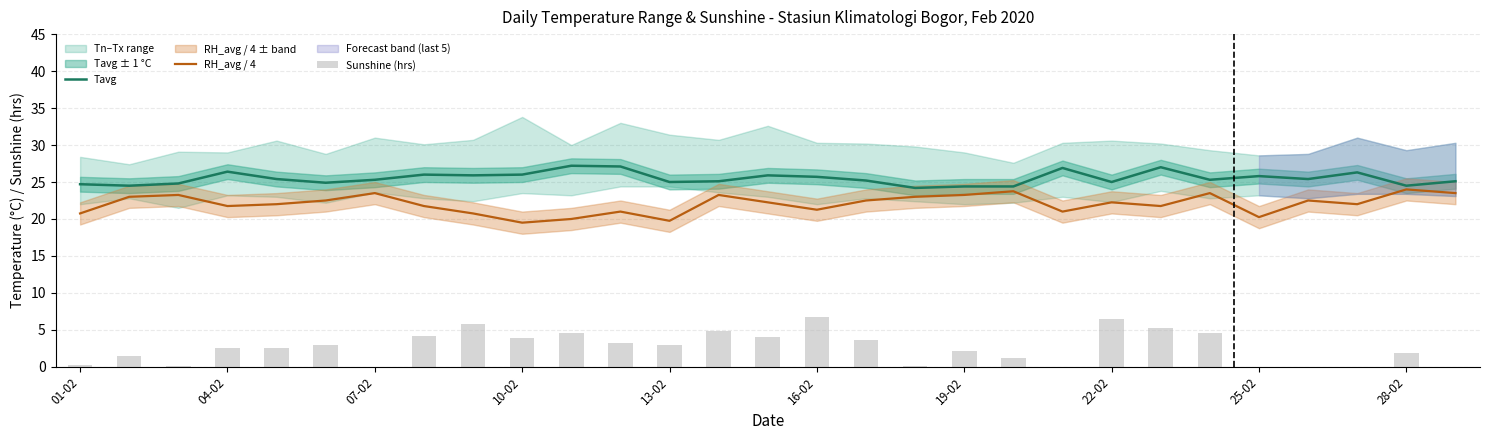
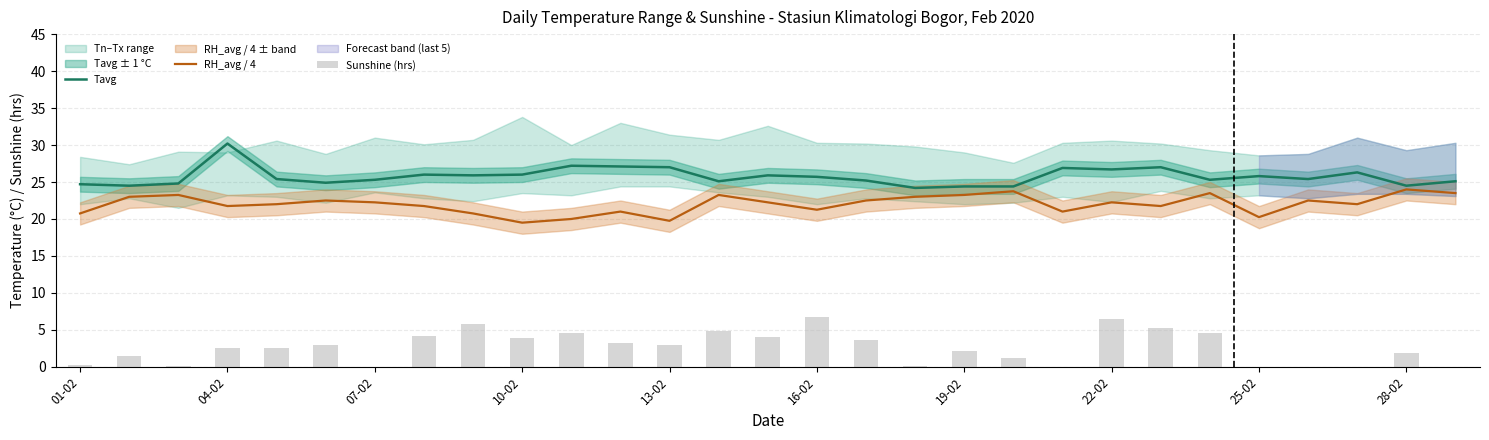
Tavg, 04-02: 26 -> 30
RH_avg / 4, 07-02: 24 -> 22
Tavg, 13-02: 25 -> 27
Tavg, 22-02: 25 -> 27
